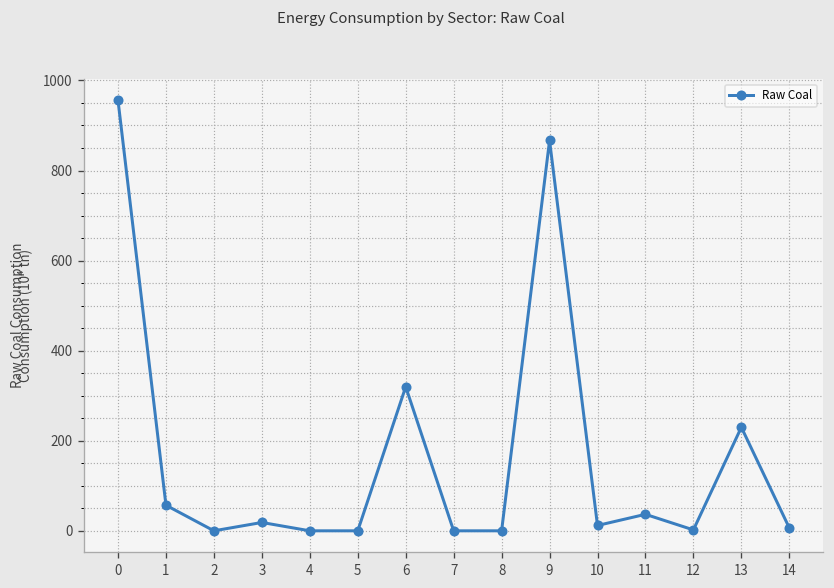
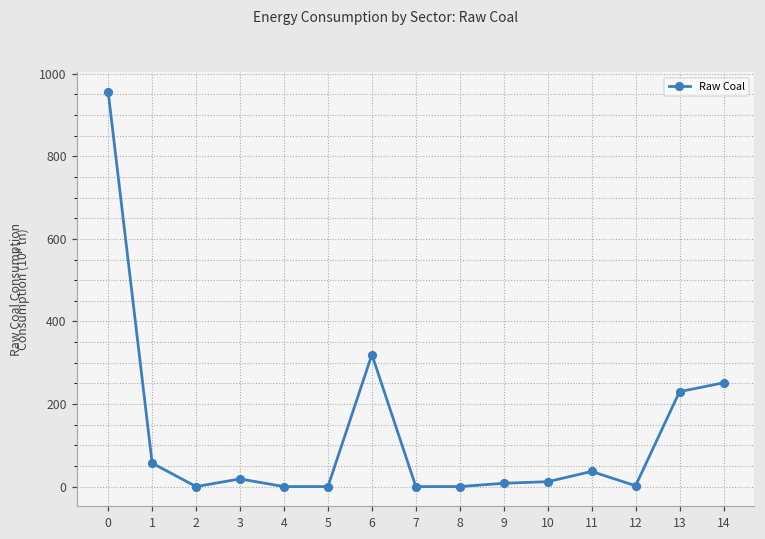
9: 870 -> 10
14: 10 -> 250
